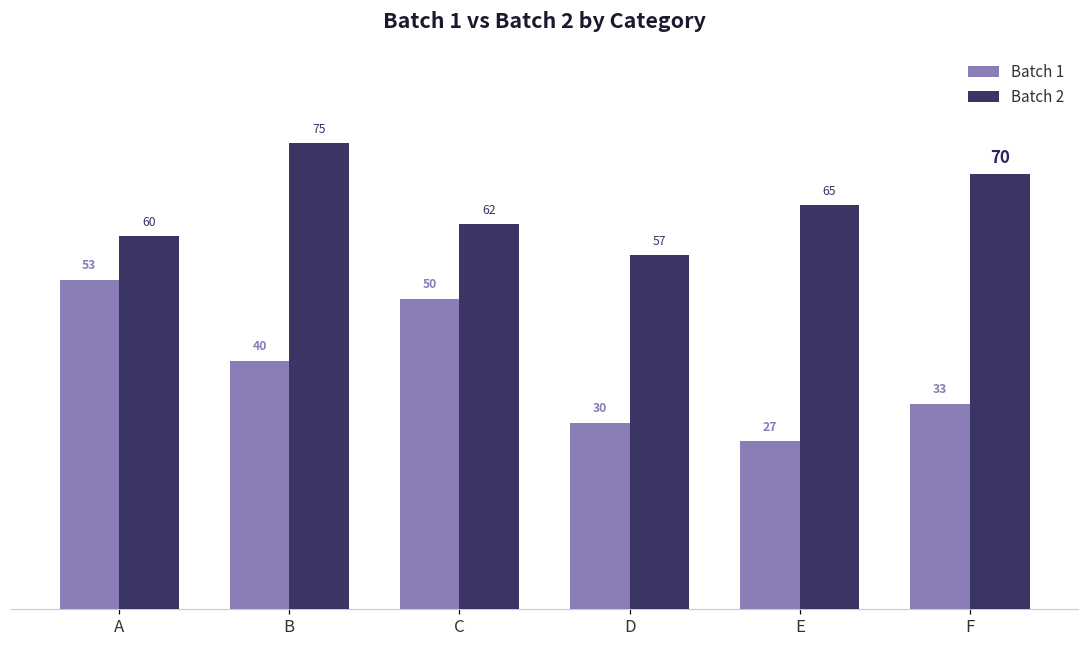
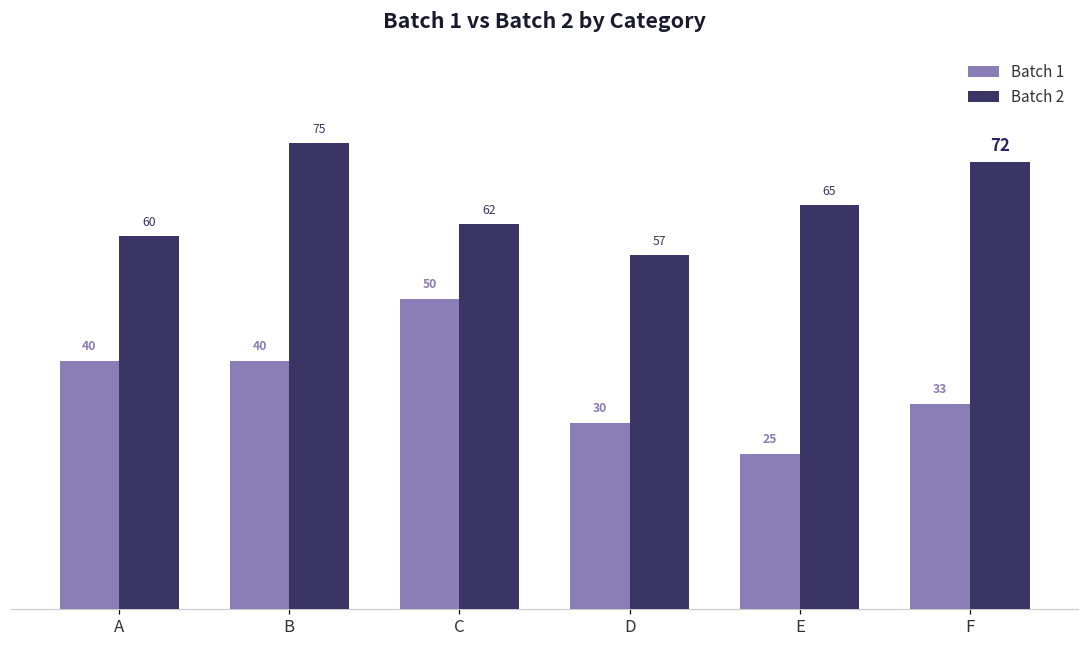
Batch 1, A: 53 -> 40
Batch 1, E: 27 -> 25
Batch 2, F: 70 -> 72
